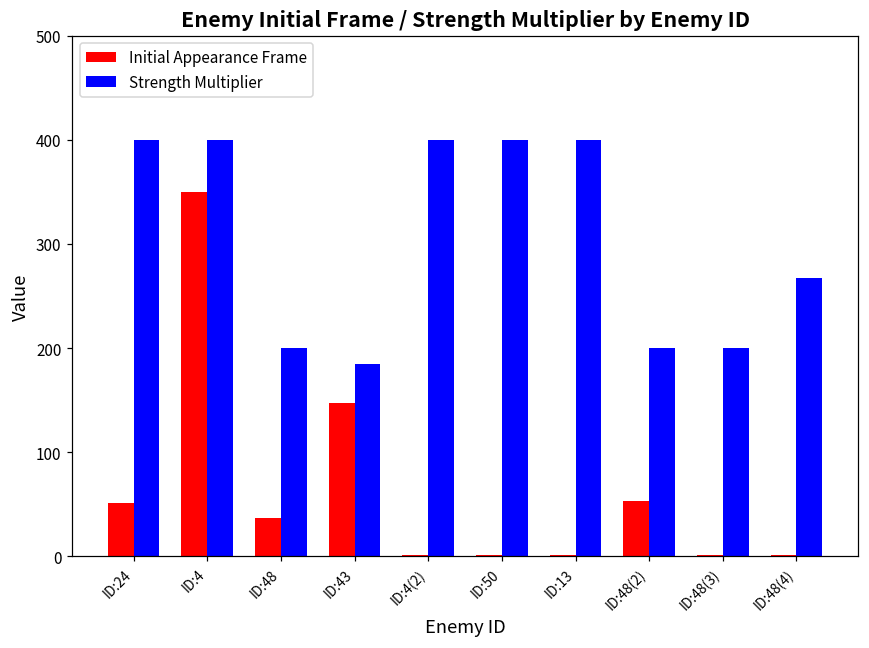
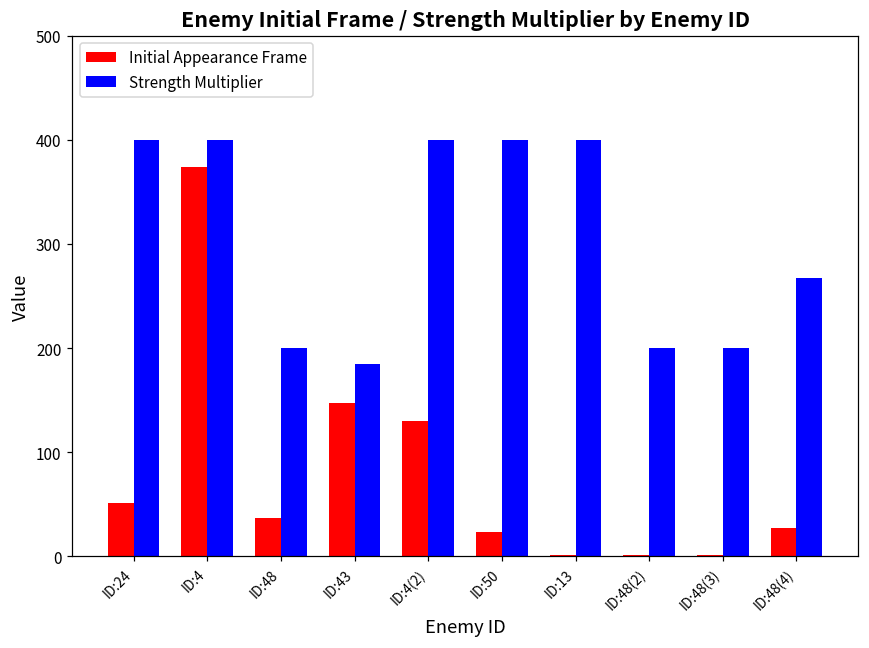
Initial Appearance Frame, ID:4: 350 -> 370
Initial Appearance Frame, ID:4(2): 0 -> 130
Initial Appearance Frame, ID:50: 0 -> 20
Initial Appearance Frame, ID:48(2): 50 -> 0
Initial Appearance Frame, ID:48(4): 0 -> 30
